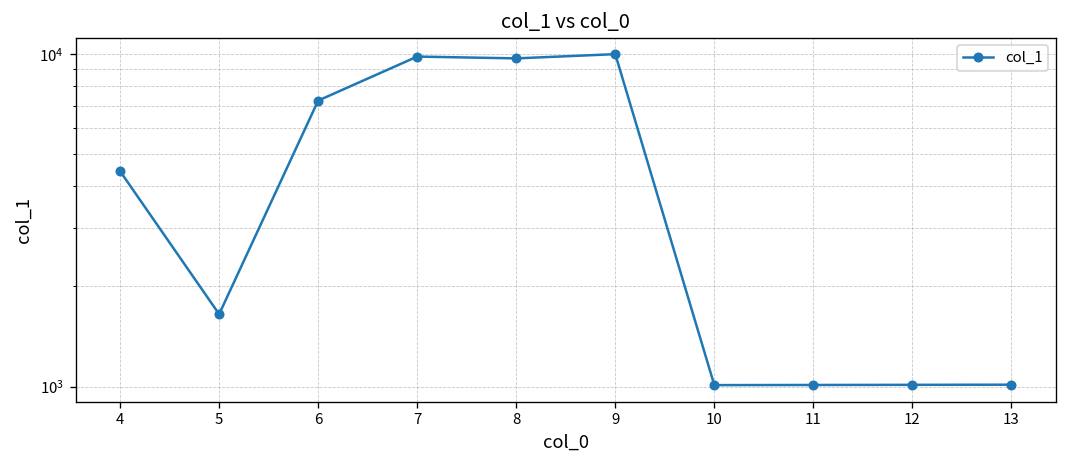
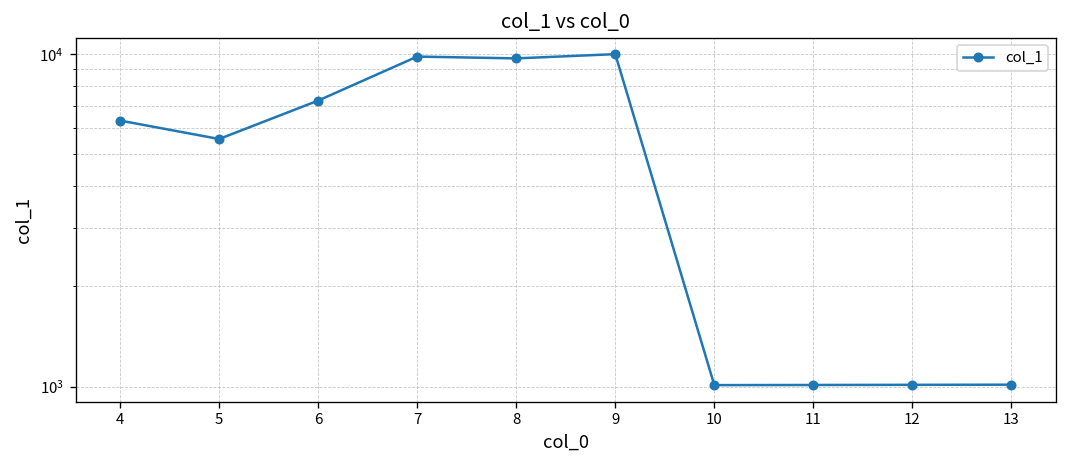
4: 4400 -> 6300
5: 1700 -> 5600
